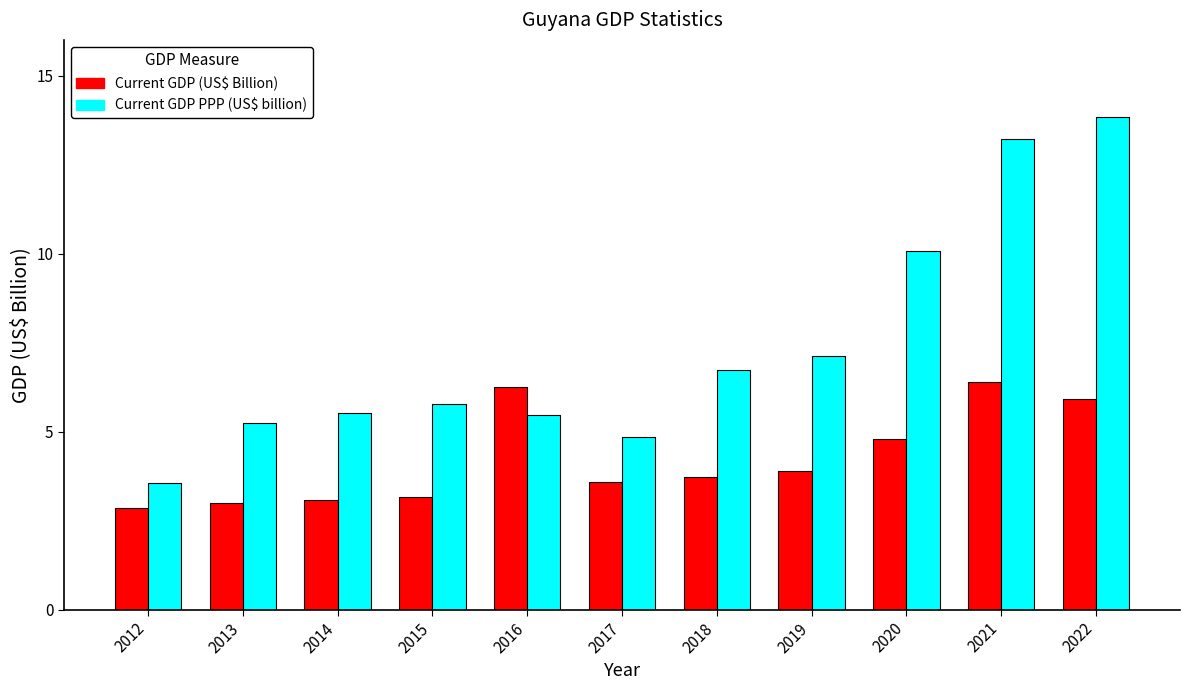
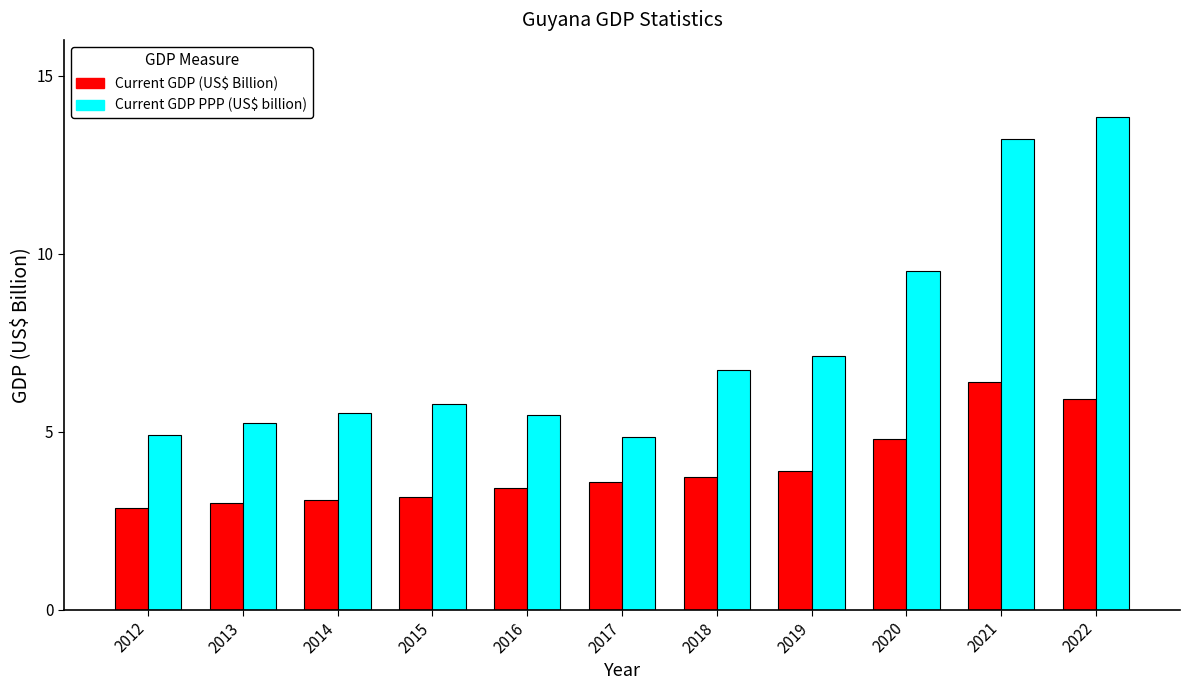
Current GDP PPP (US$ billion), 2012: 3.6 -> 4.9
Current GDP (US$ Billion), 2016: 6.3 -> 3.4
Current GDP PPP (US$ billion), 2020: 10.1 -> 9.5
